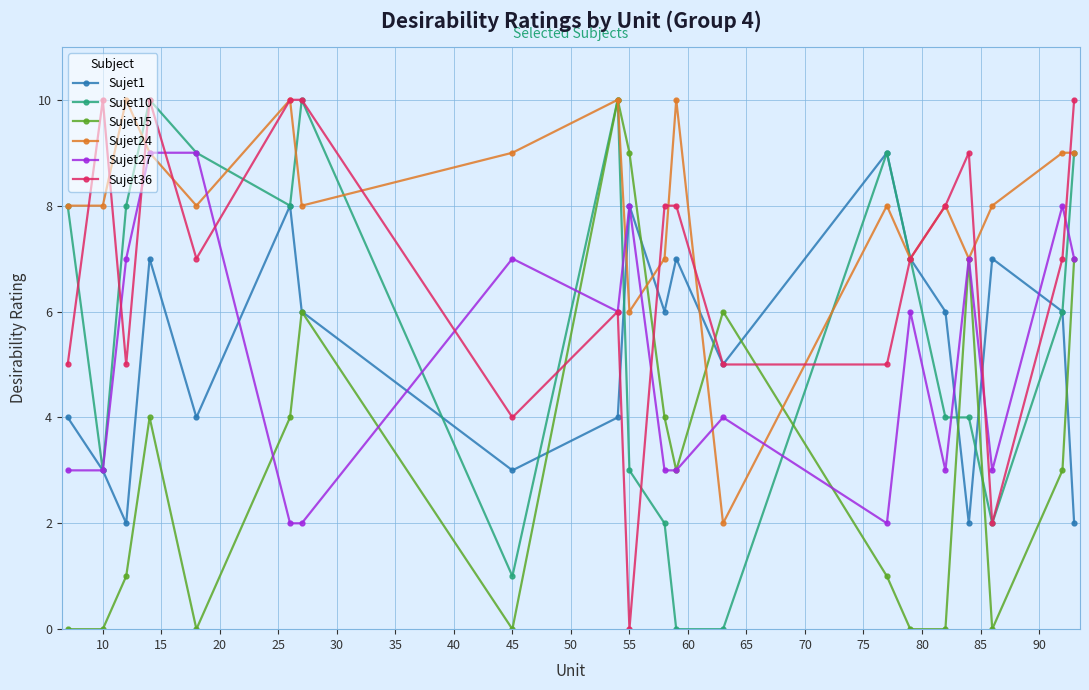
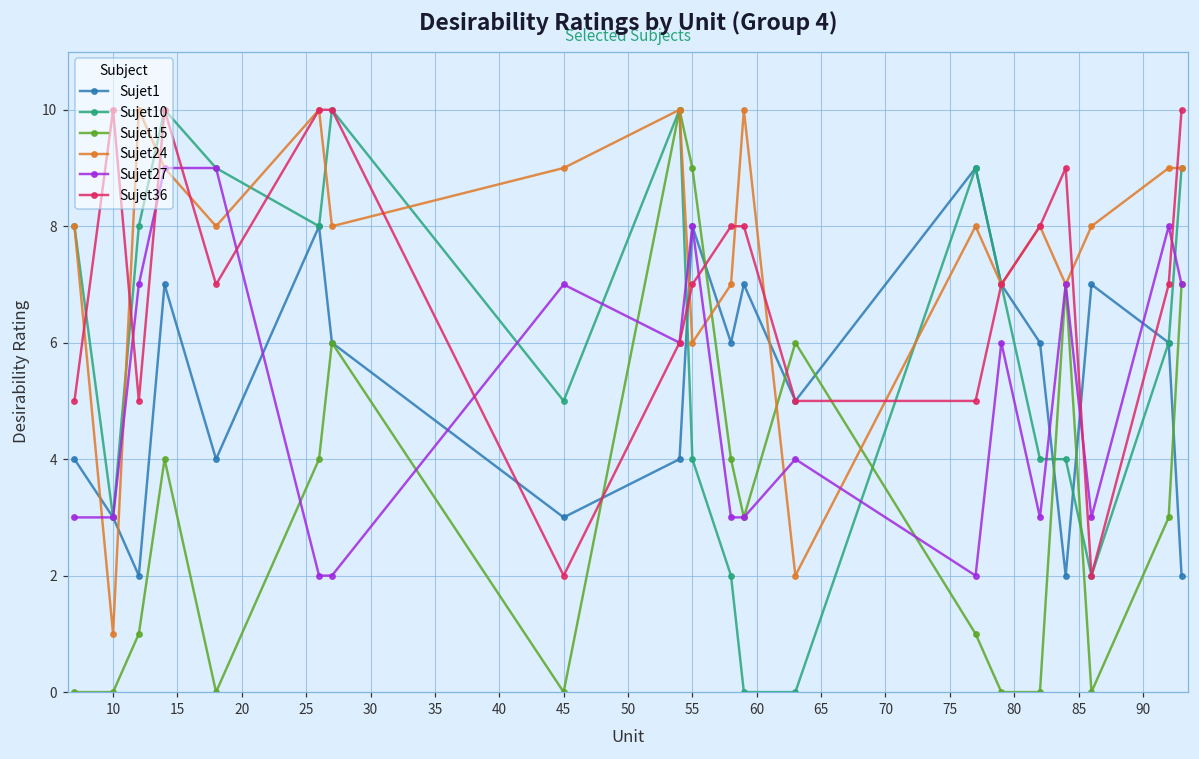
Sujet24, 10: 8 -> 1
Sujet10, 45: 1 -> 5
Sujet36, 45: 4 -> 2
Sujet10, 55: 3 -> 4
Sujet36, 55: 0 -> 7
